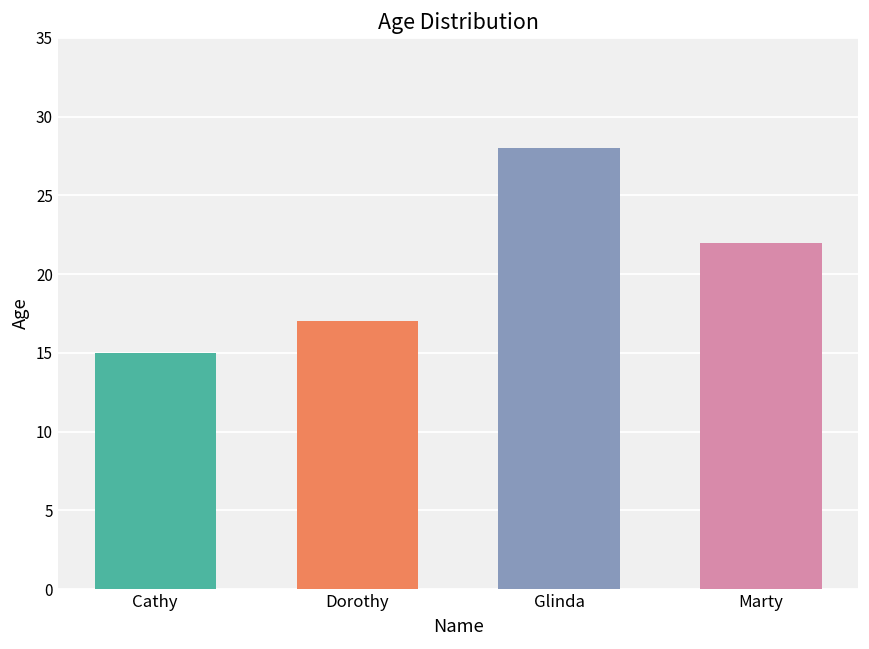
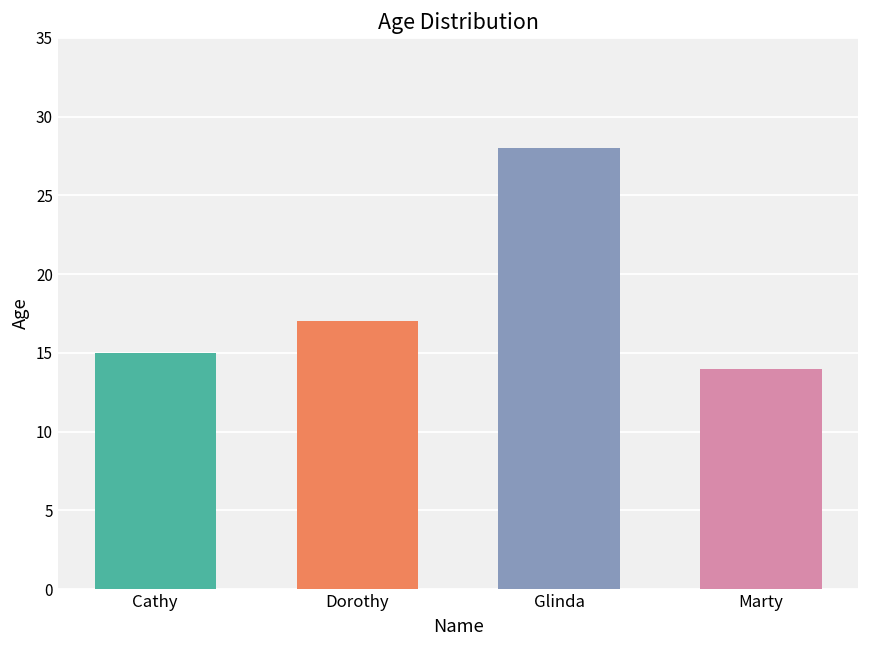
Marty: 22 -> 14
